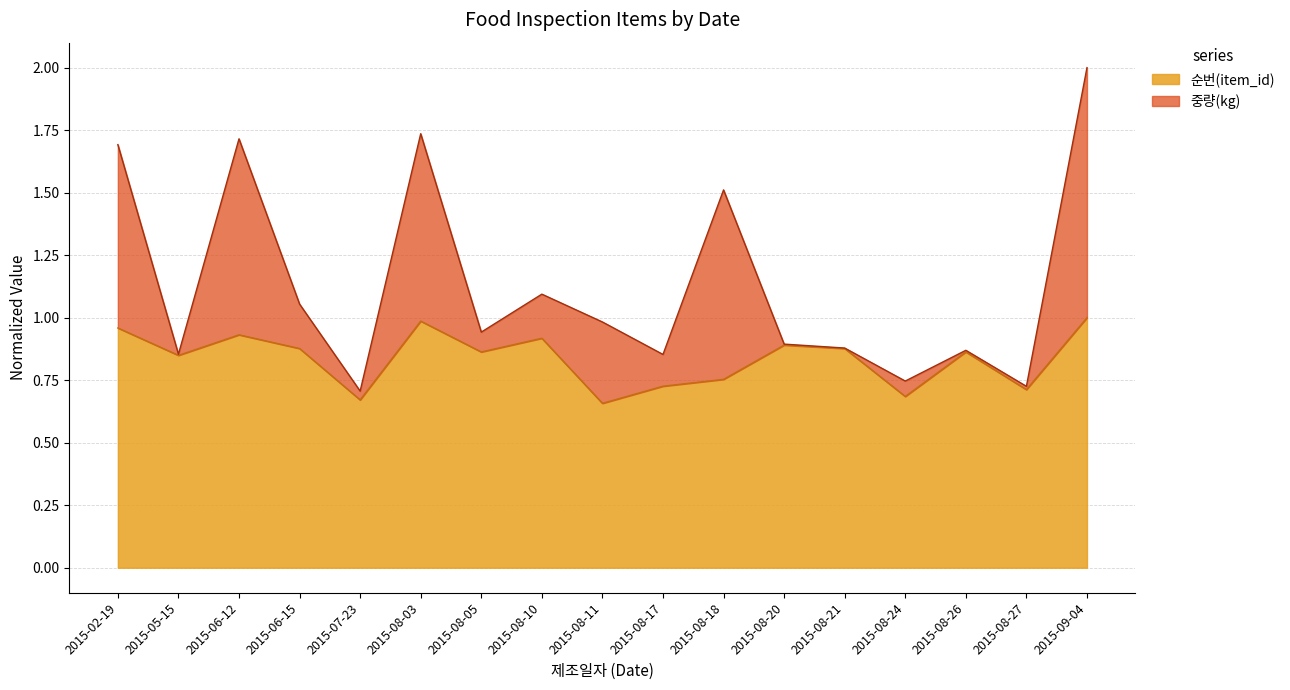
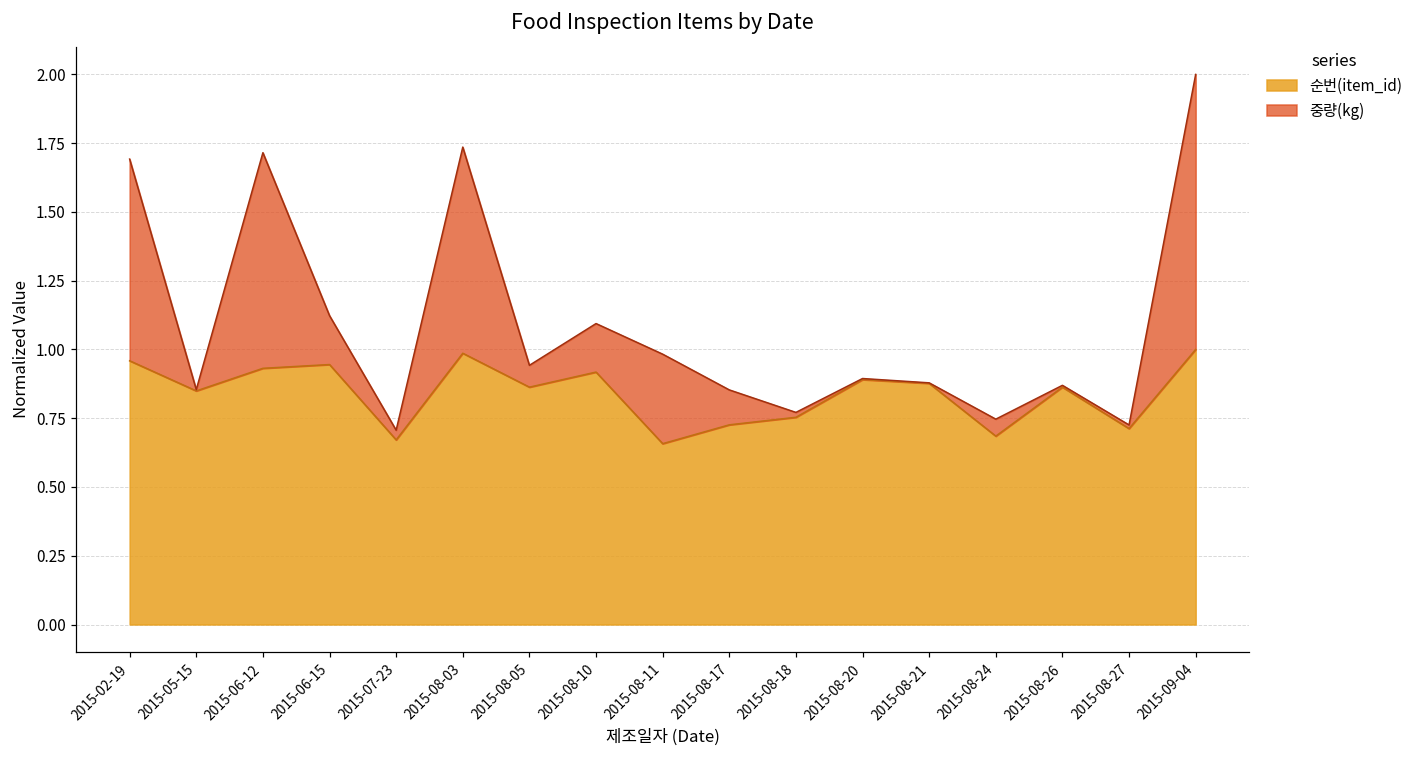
순번(item_id), 2015-06-15: 0.88 -> 0.95
중량(kg), 2015-08-18: 0.76 -> 0.02
